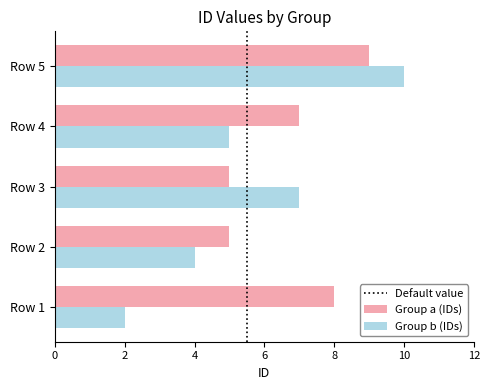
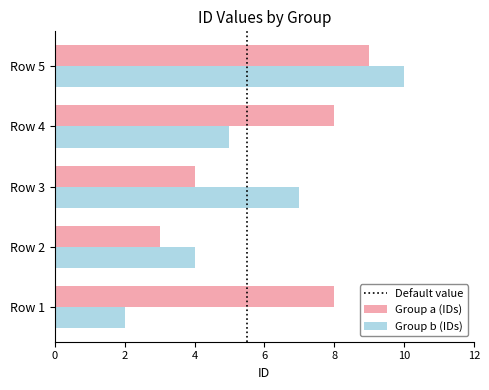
Group a (IDs), Row 4: 7 -> 8
Group a (IDs), Row 3: 5 -> 4
Group a (IDs), Row 2: 5 -> 3
